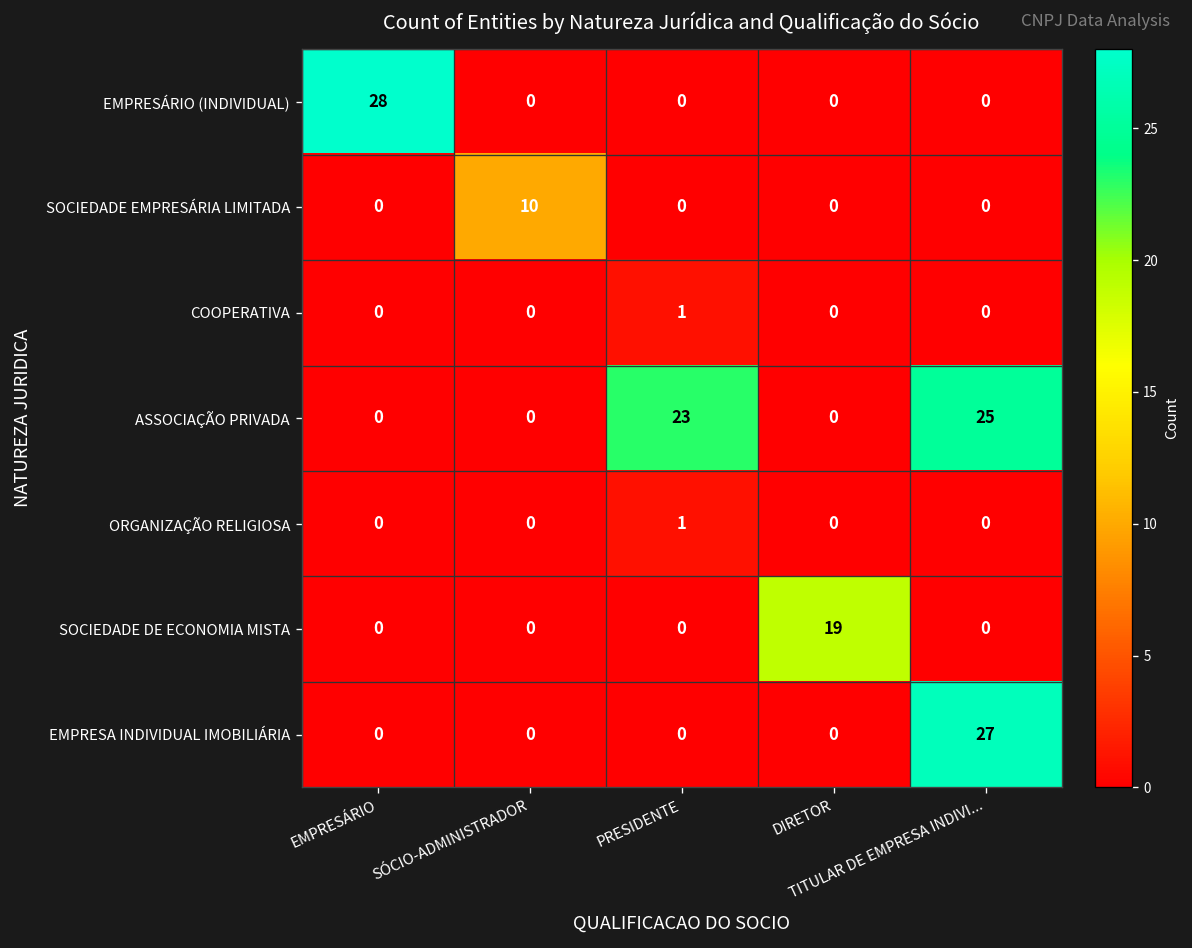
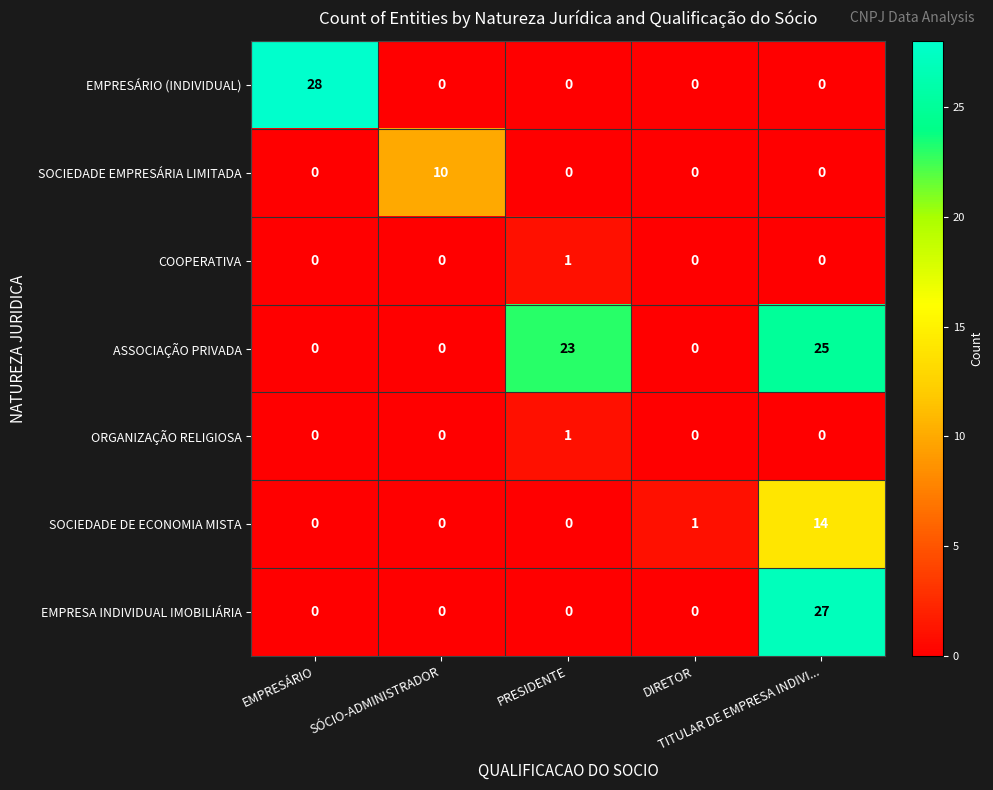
SOCIEDADE DE ECONOMIA MISTA, DIRETOR: 19 -> 1
SOCIEDADE DE ECONOMIA MISTA, TITULAR DE EMPRESA INDIVI...: 0 -> 14
